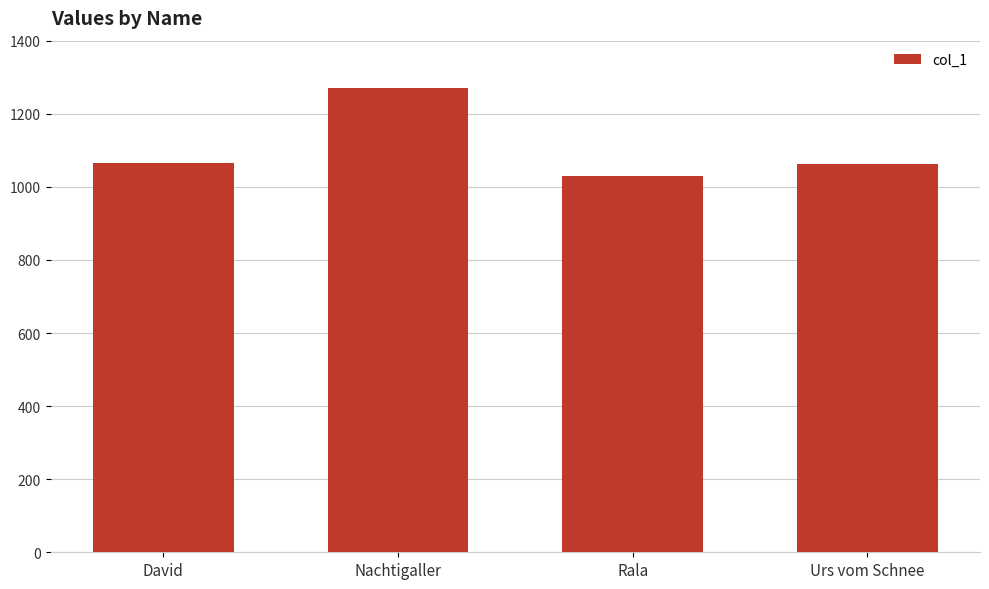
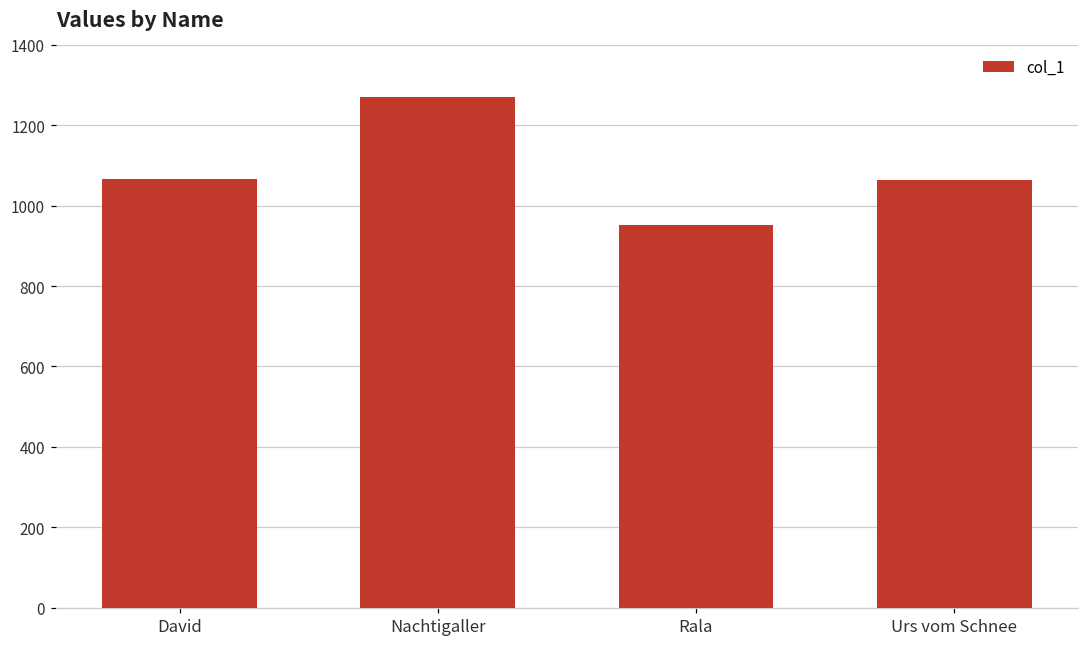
Rala: 1030 -> 950
